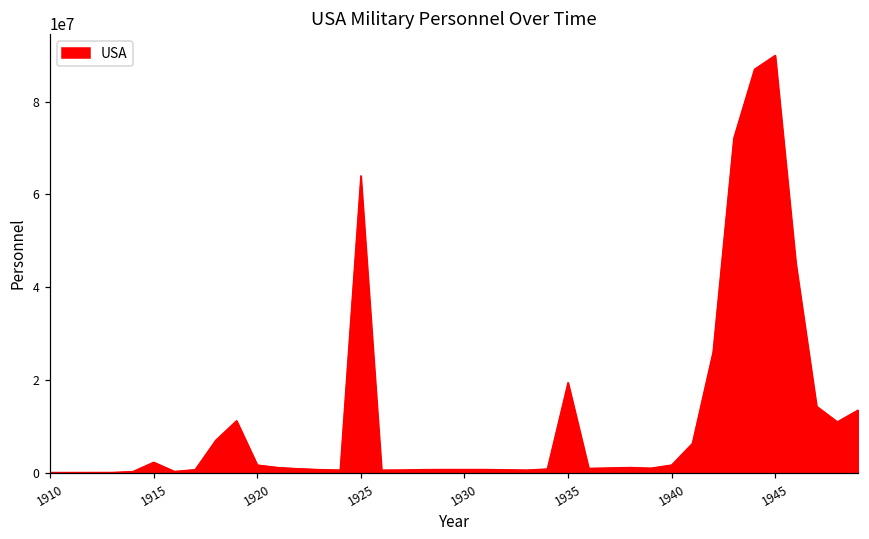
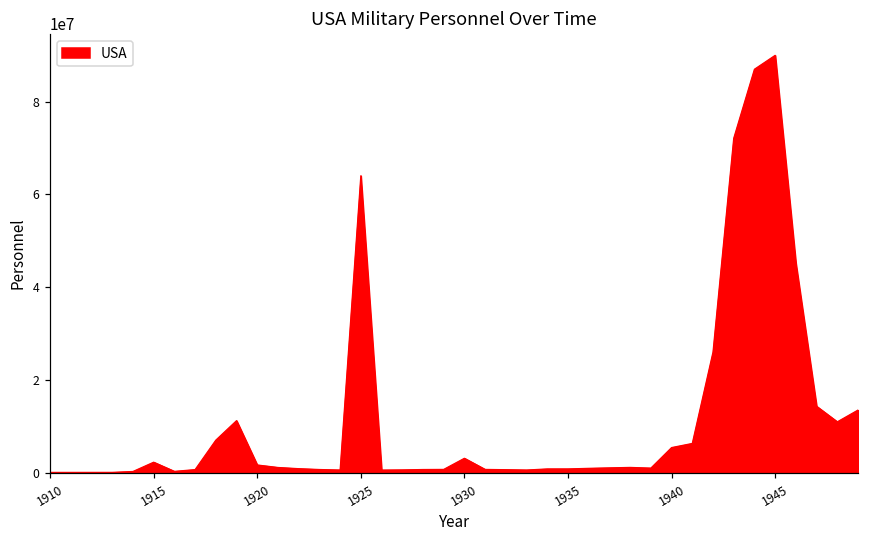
1930: 1000000 -> 3000000
1935: 19000000 -> 1000000
1940: 2000000 -> 5000000
